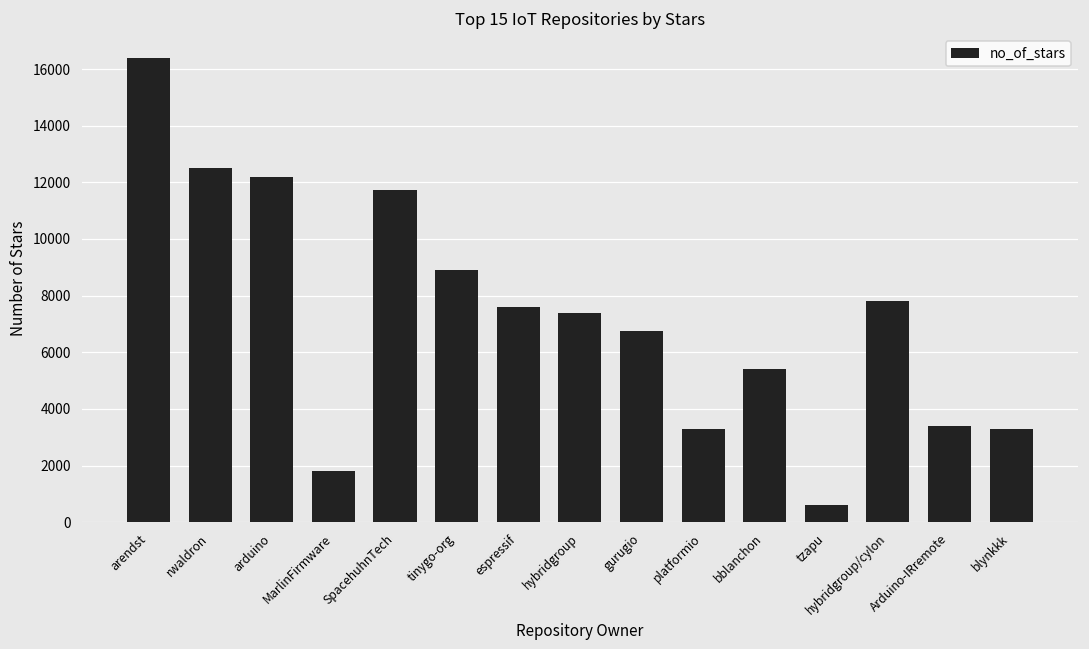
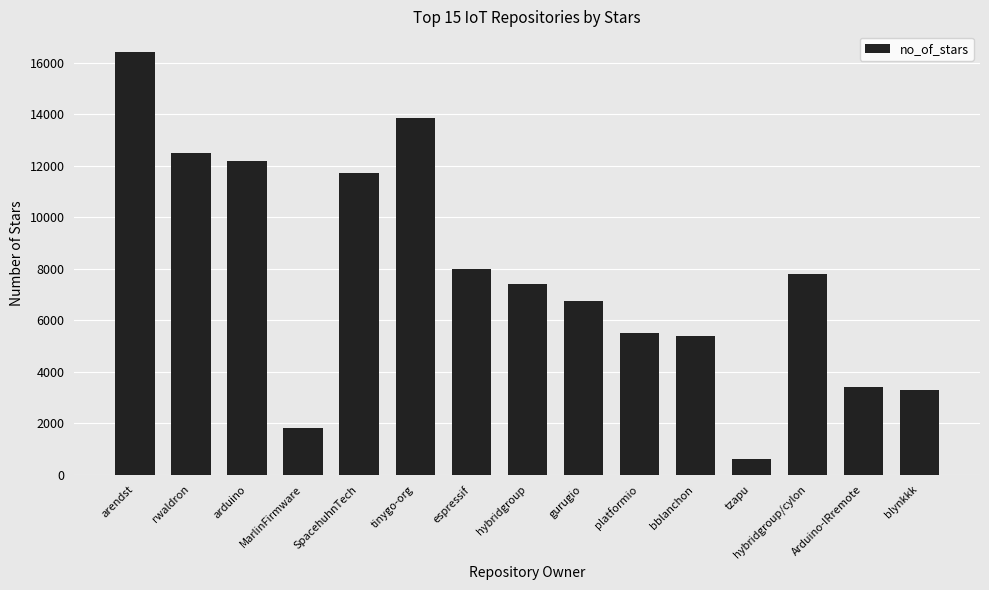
tinygo-org: 8900 -> 13900
espressif: 7600 -> 8000
platformio: 3300 -> 5500
